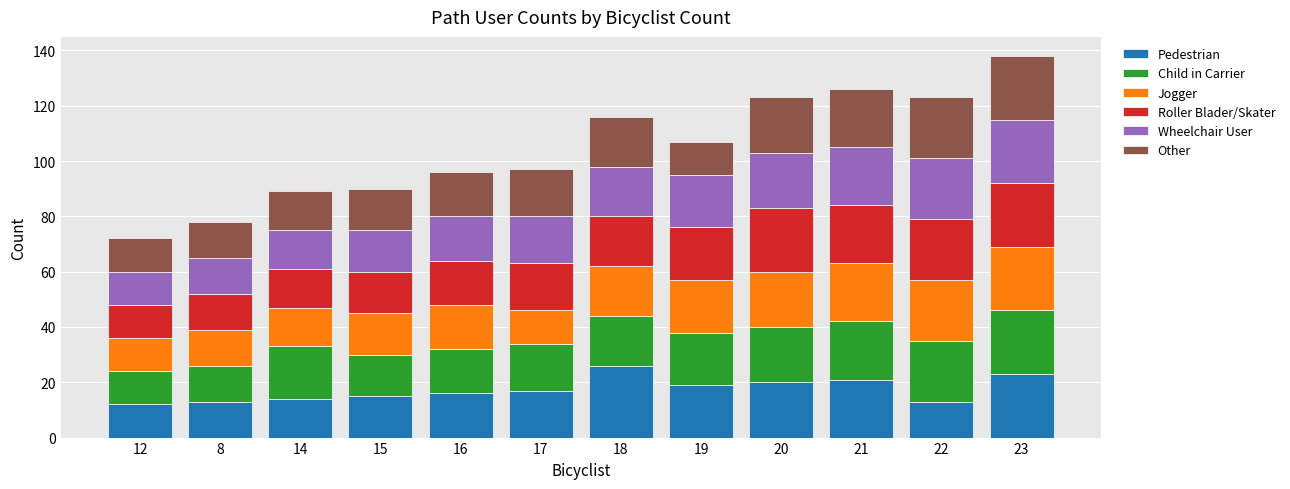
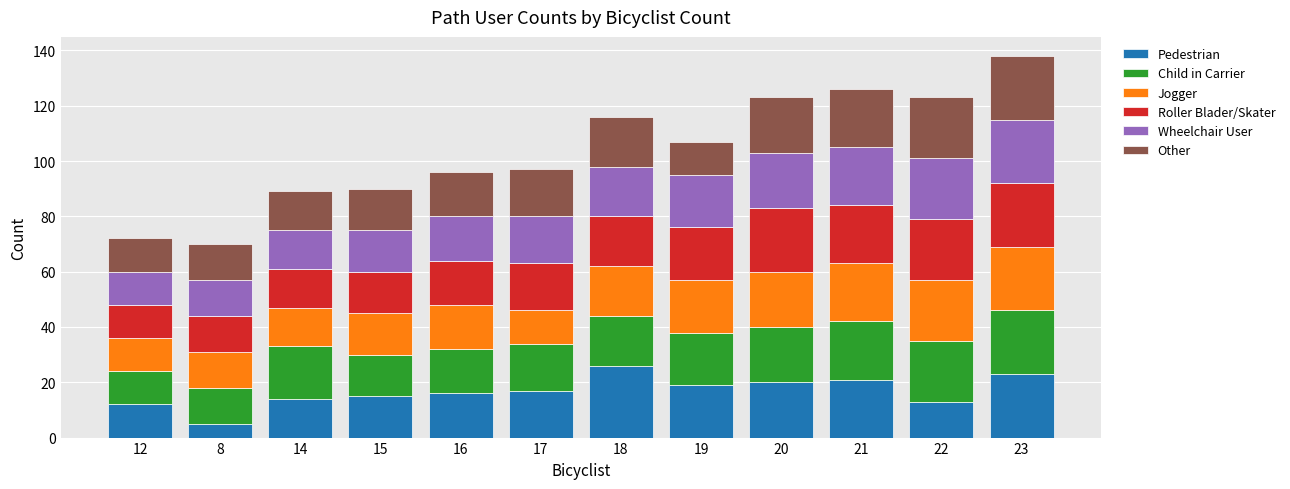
Pedestrian, 8: 13 -> 5
